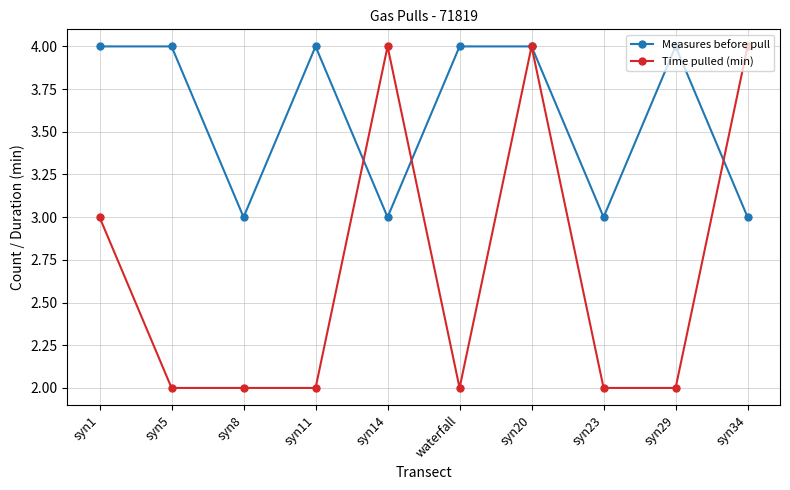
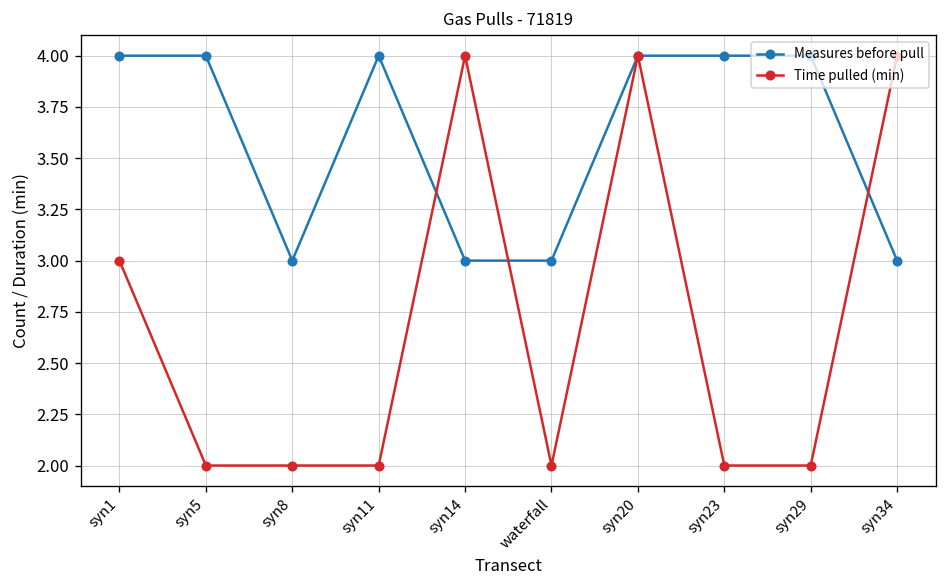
Measures before pull, waterfall: 4 -> 3
Measures before pull, syn23: 3 -> 4
